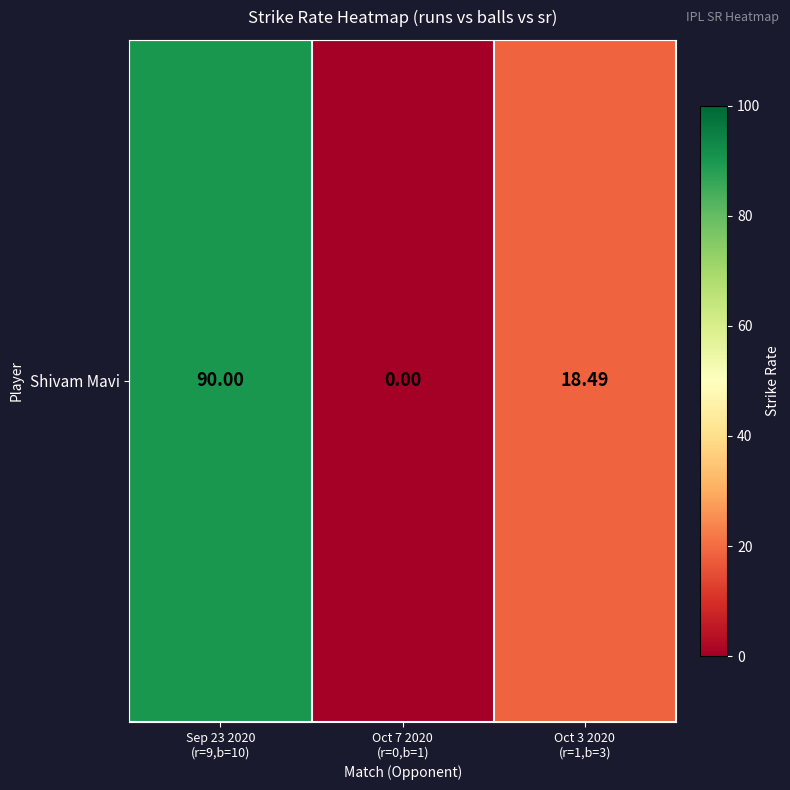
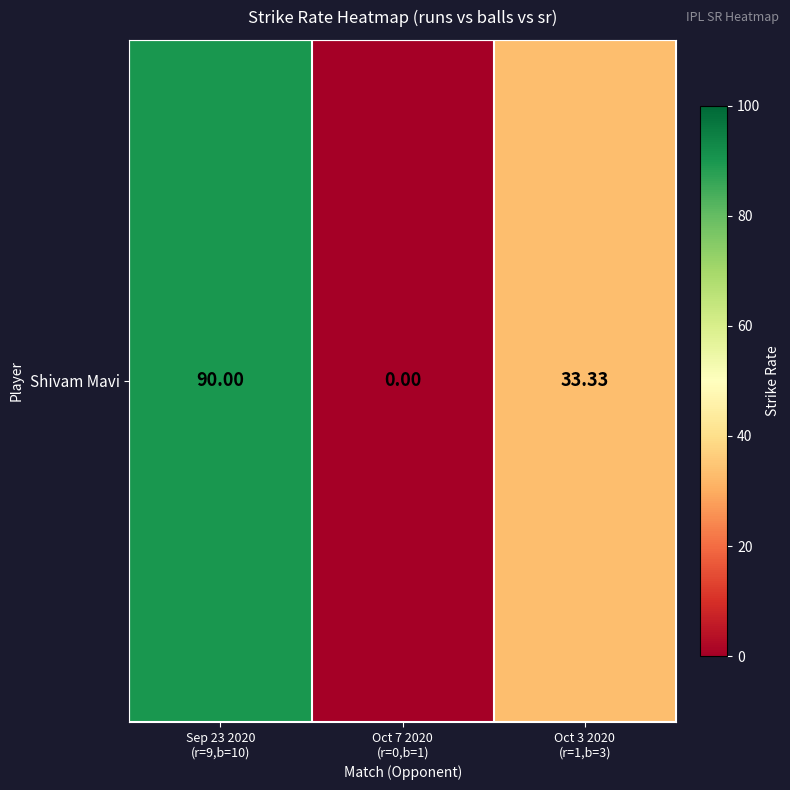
Shivam Mavi, Oct 3 2020 (r=1,b=3): 18.49 -> 33.33
